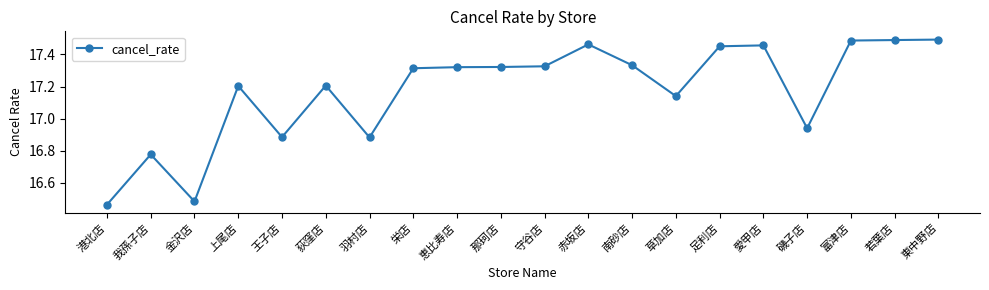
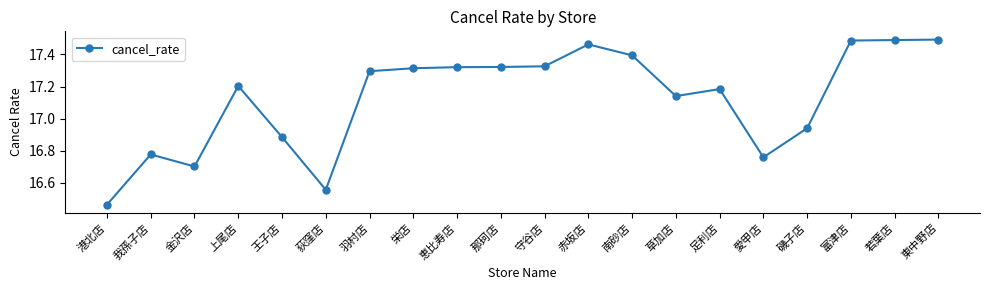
金沢店: 16.48 -> 16.70
荻窪店: 17.21 -> 16.56
羽村店: 16.88 -> 17.30
南砂店: 17.33 -> 17.39
足利店: 17.45 -> 17.18
愛甲店: 17.46 -> 16.76
